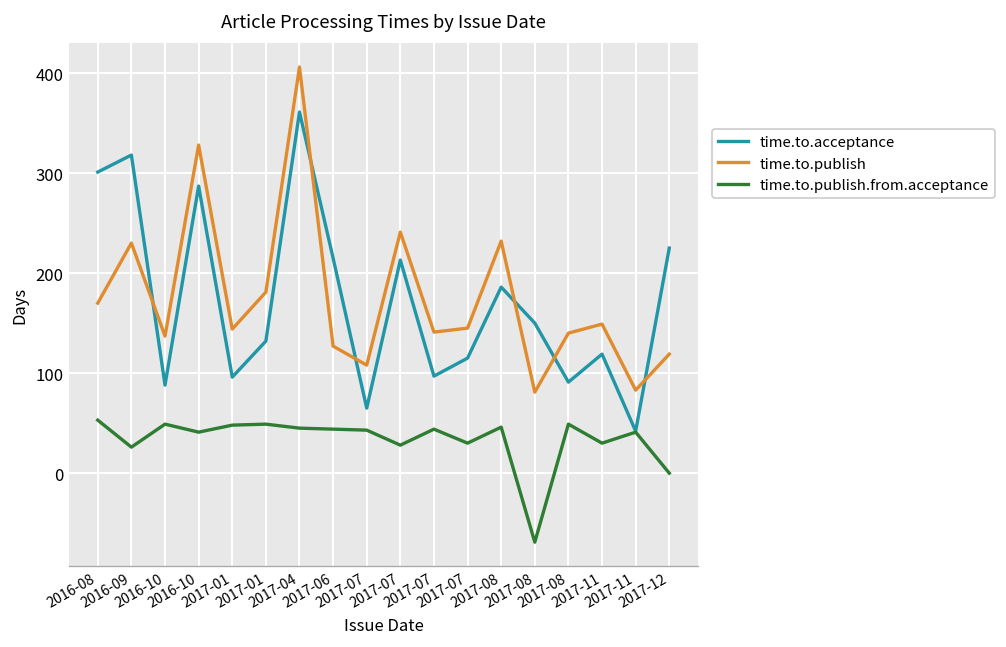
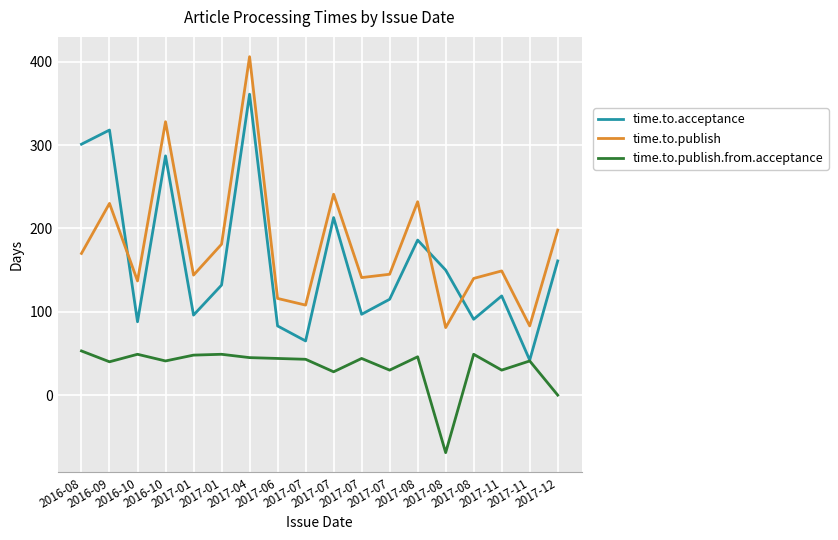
time.to.publish.from.acceptance, 2016-09: 30 -> 40
time.to.acceptance, 2017-06: 220 -> 80
time.to.publish, 2017-06: 130 -> 120
time.to.acceptance, 2017-12: 230 -> 160
time.to.publish, 2017-12: 120 -> 200
